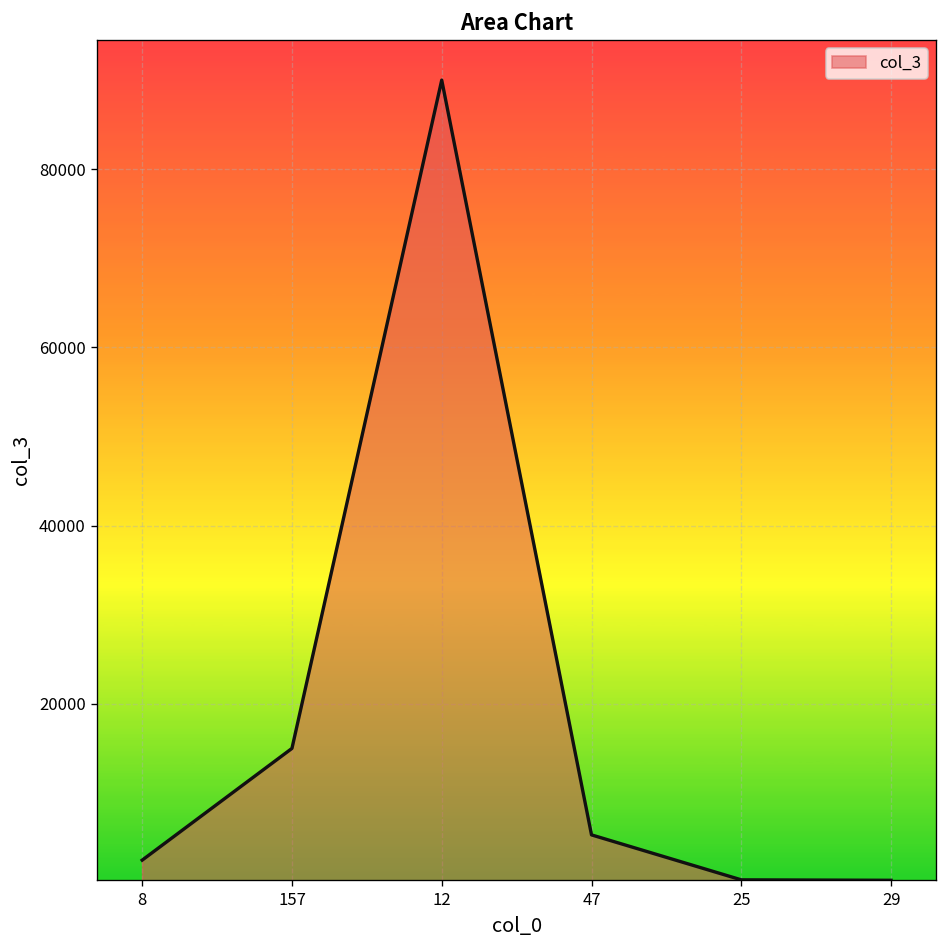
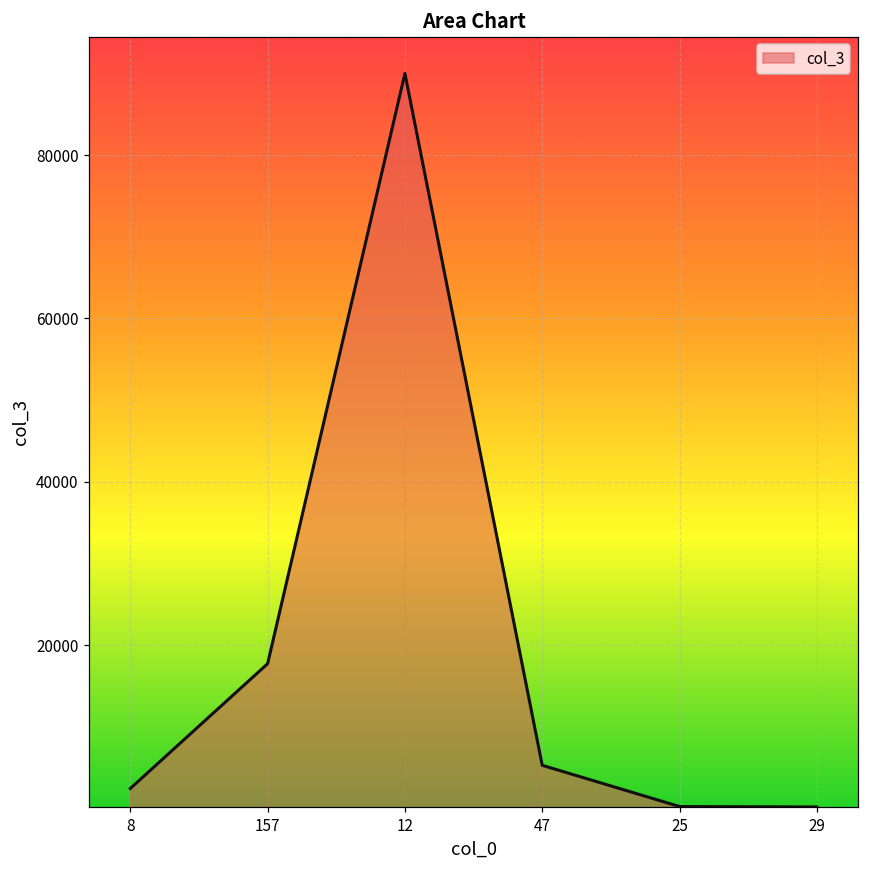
157: 15000 -> 18000
